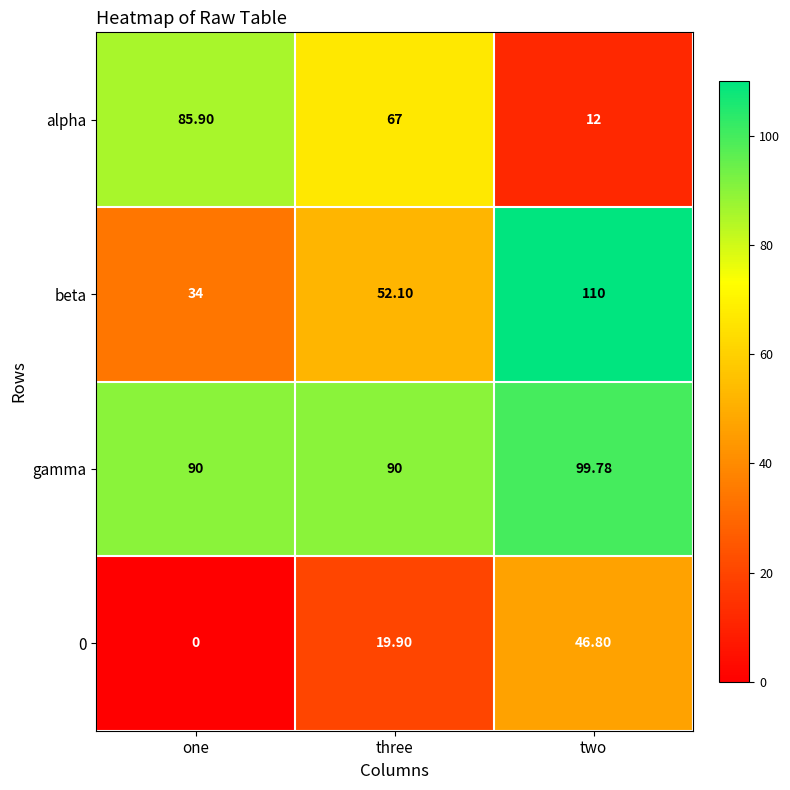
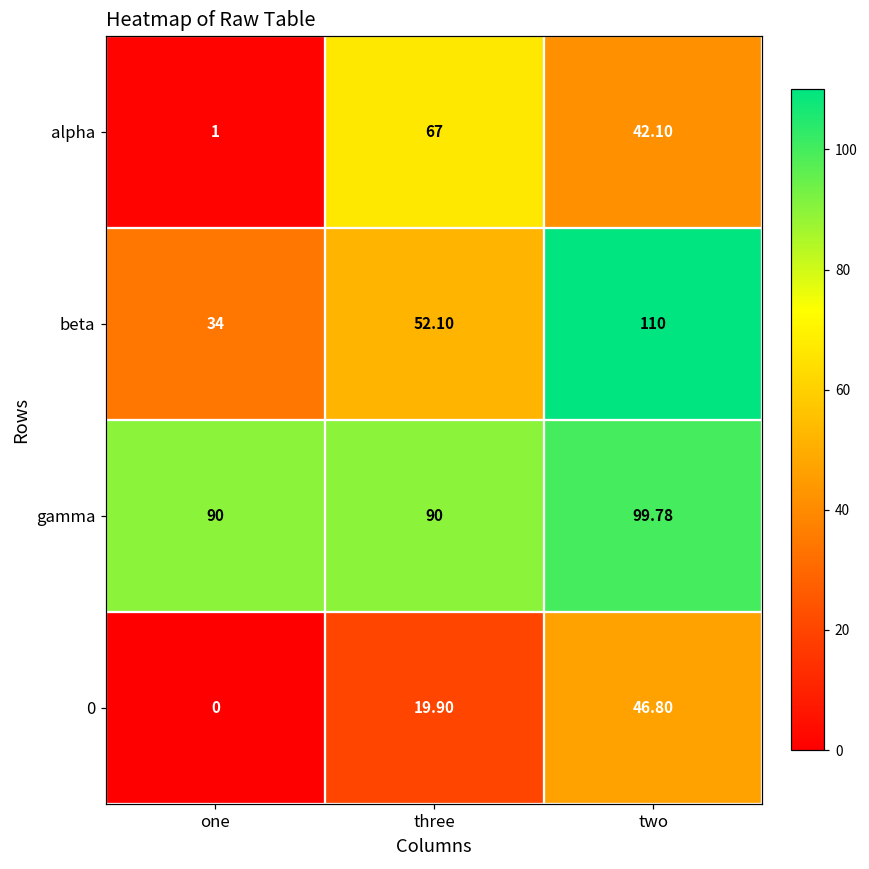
alpha, one: 85.90 -> 1
alpha, two: 12 -> 42.10
